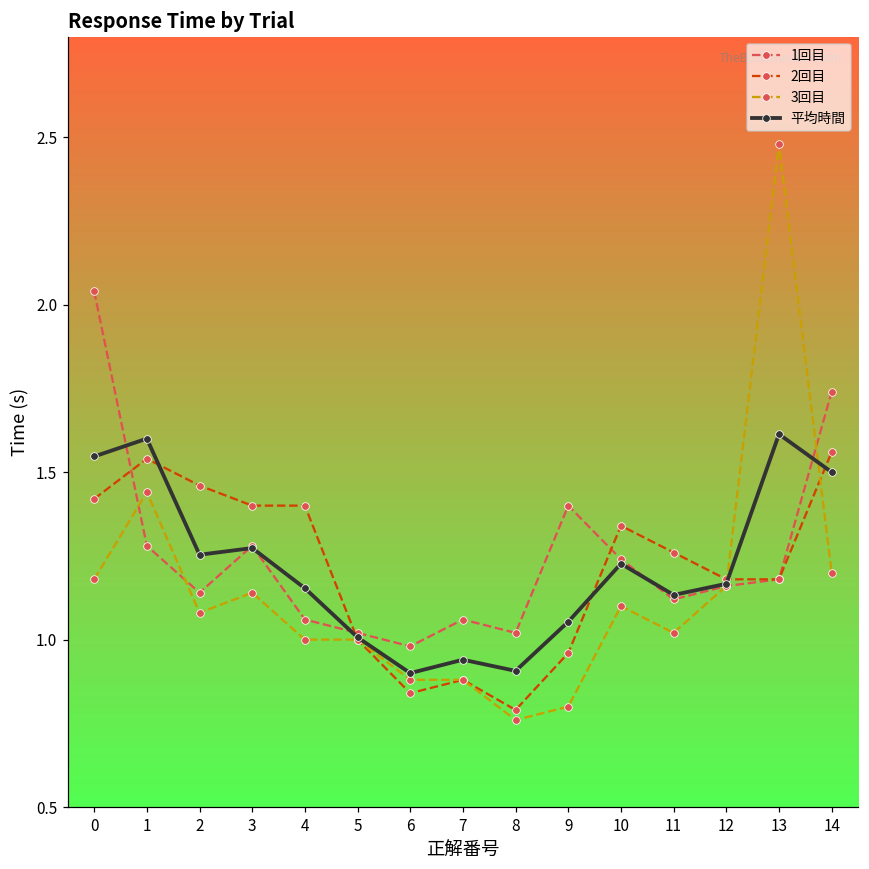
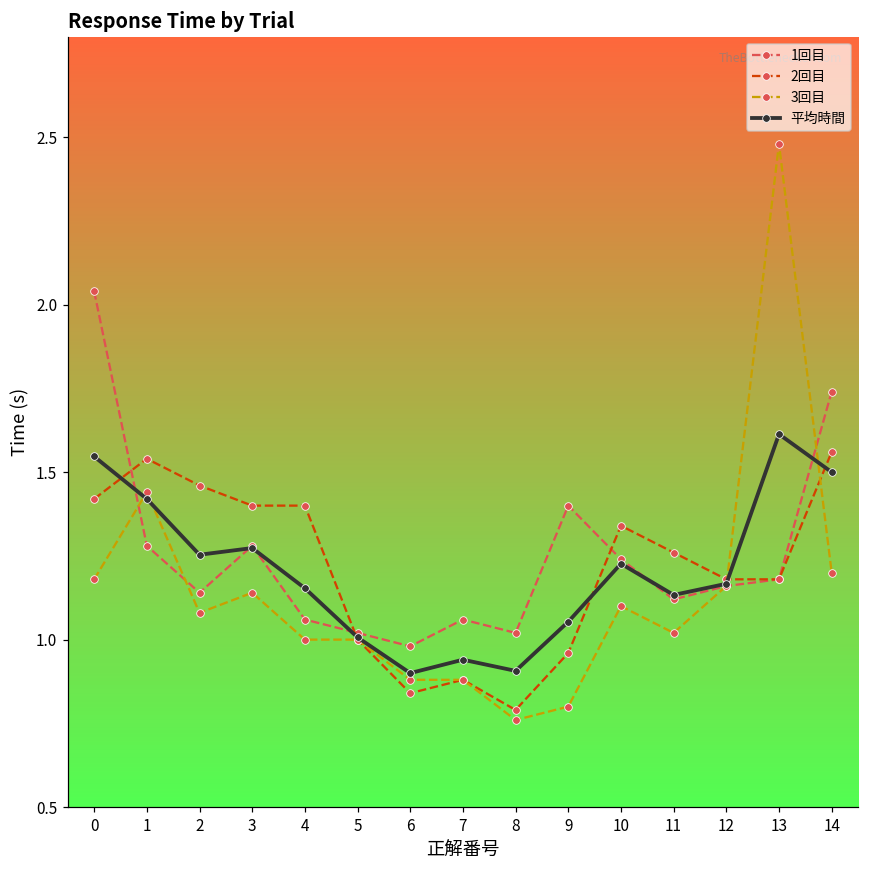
平均時間, 1: 1.60 -> 1.42
